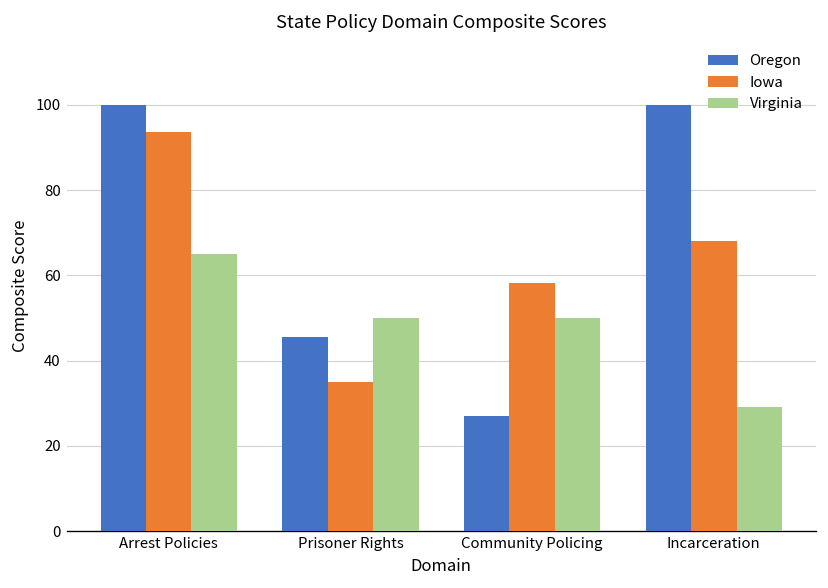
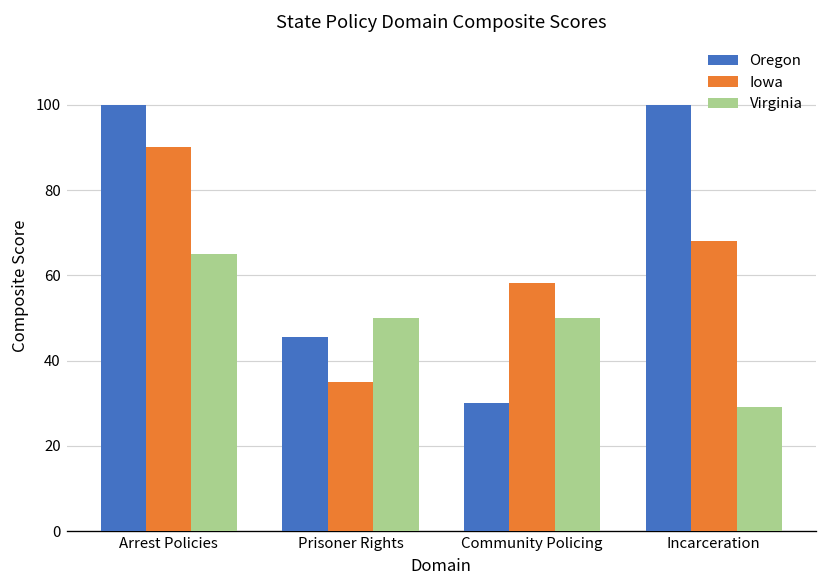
Iowa, Arrest Policies: 94 -> 90
Oregon, Community Policing: 27 -> 30
